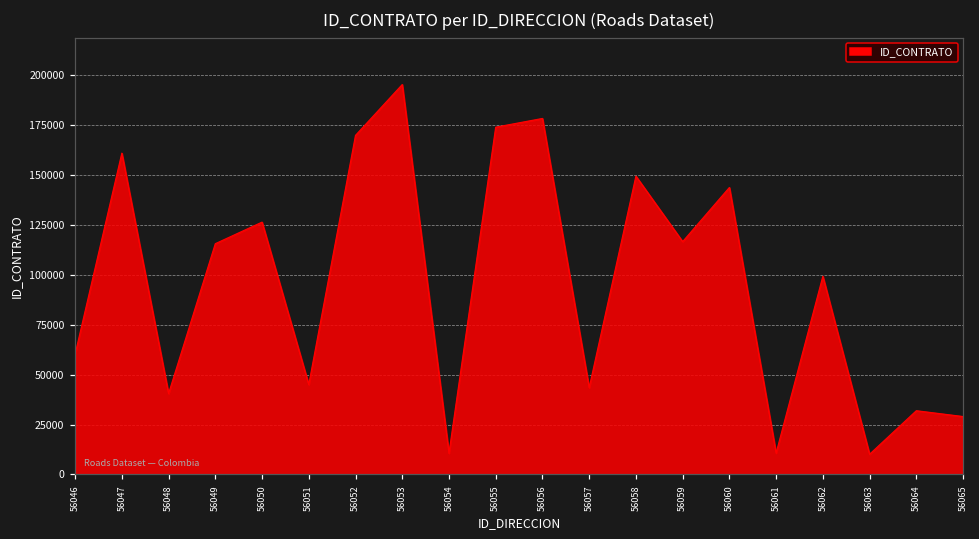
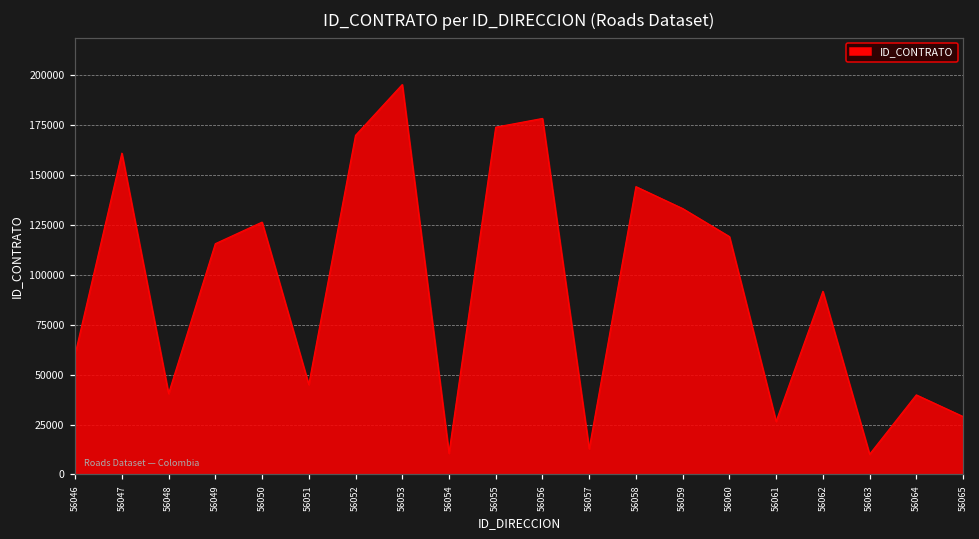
56057: 43000 -> 13000
56058: 149000 -> 144000
56059: 117000 -> 133000
56060: 144000 -> 119000
56061: 11000 -> 27000
56062: 99000 -> 92000
56064: 32000 -> 40000
